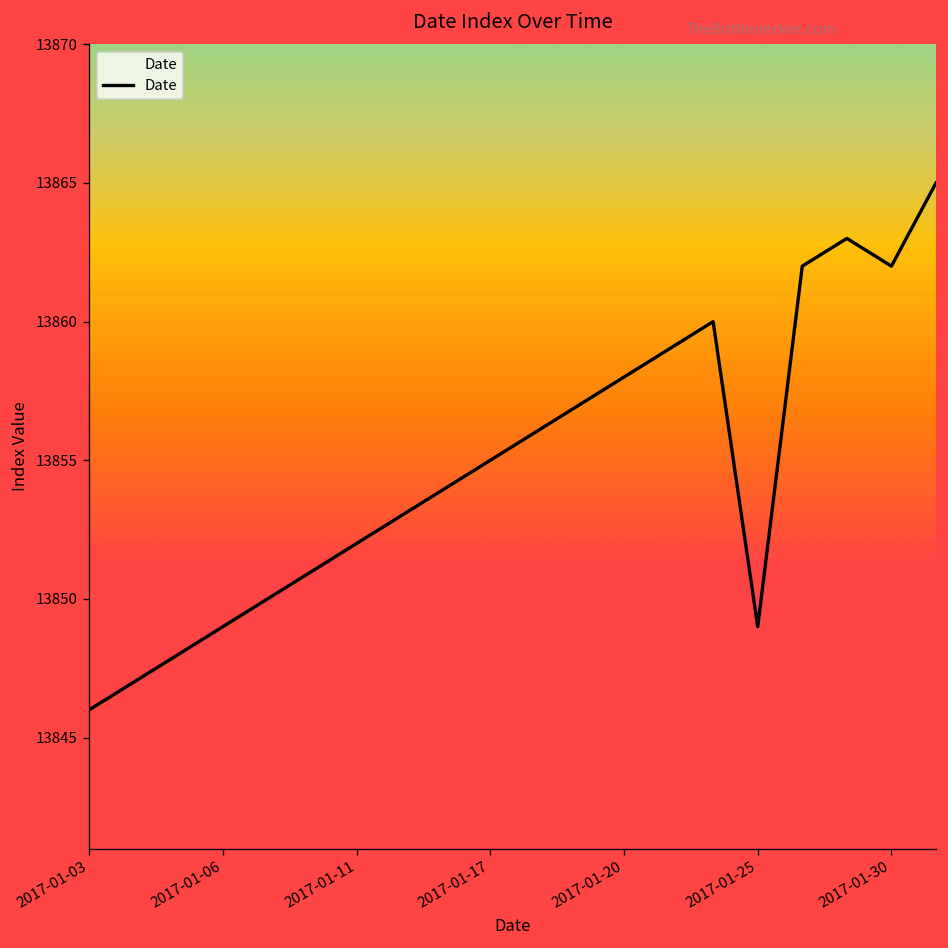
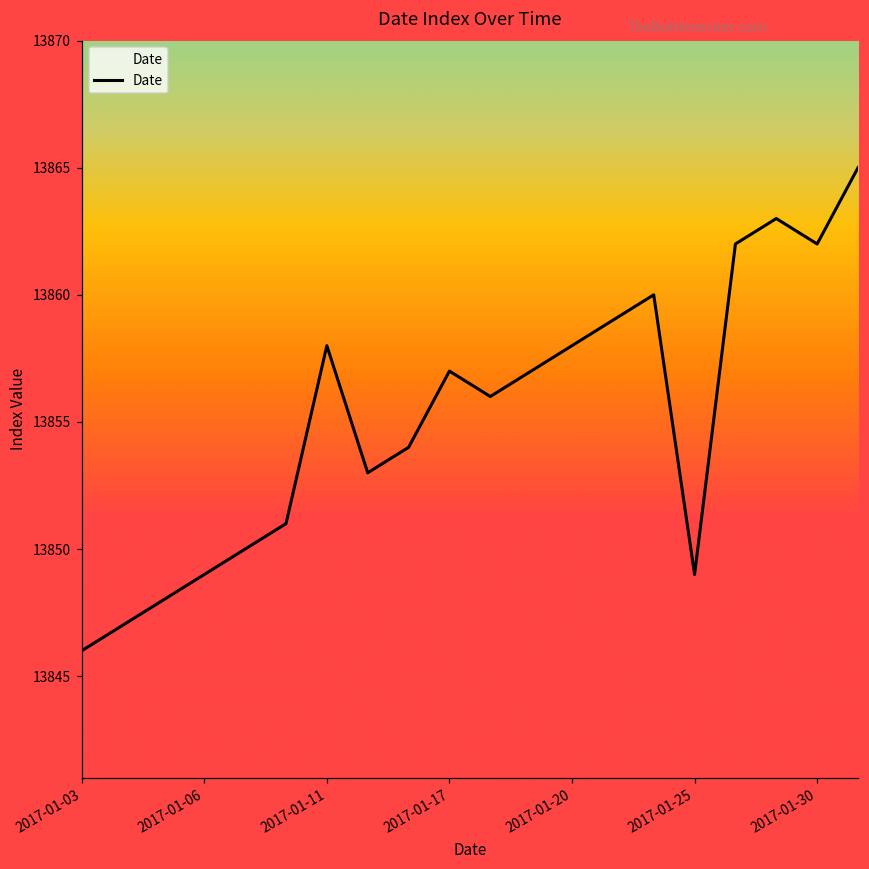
2017-01-11: 13852 -> 13858
2017-01-17: 13855 -> 13857
